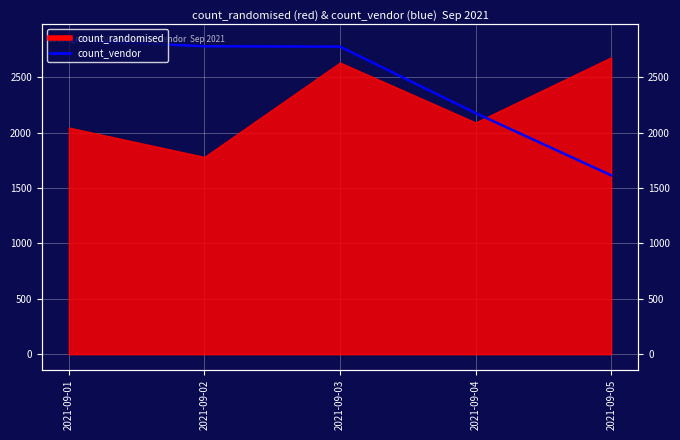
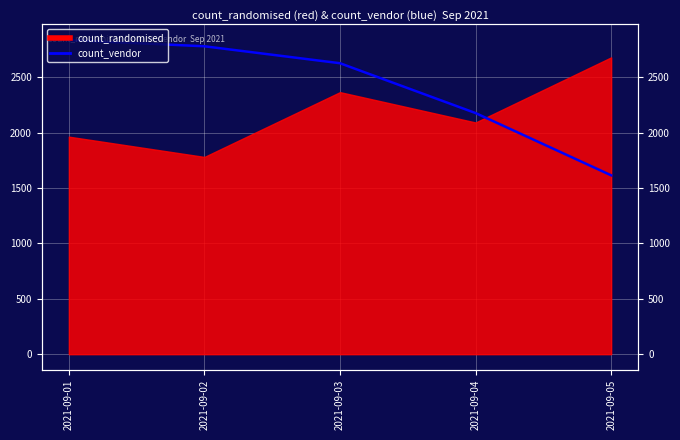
count_randomised, 2021-09-01: 2050 -> 1960
count_vendor, 2021-09-03: 2780 -> 2630
count_randomised, 2021-09-03: 2630 -> 2370
